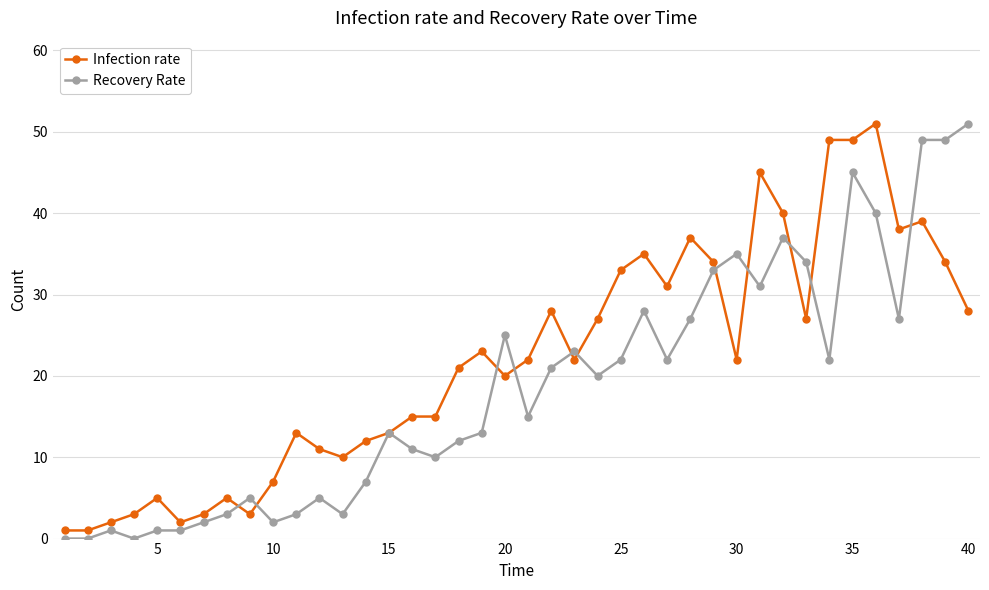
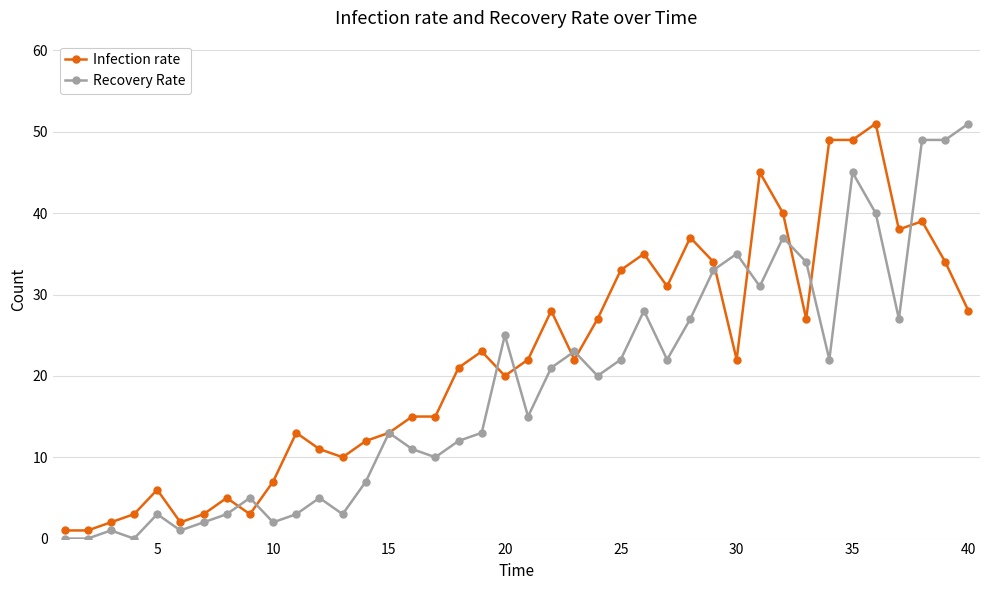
Infection rate, 5: 5 -> 6
Recovery Rate, 5: 1 -> 3
